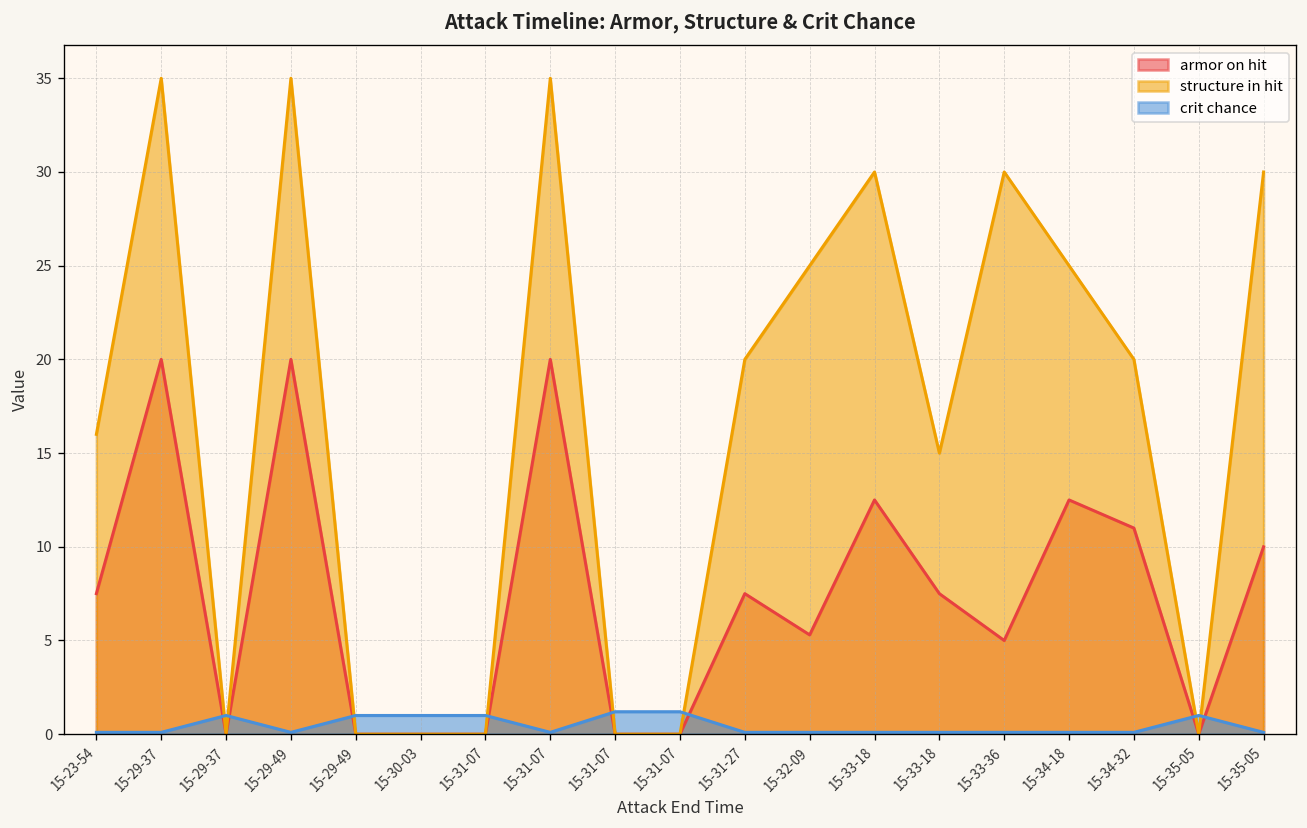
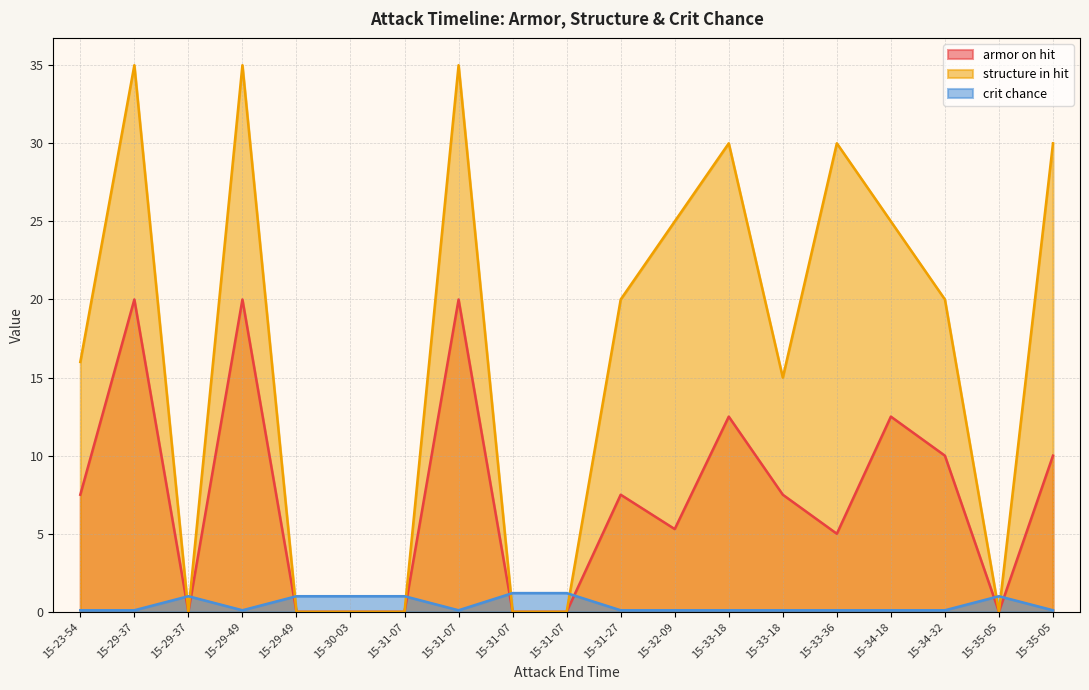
armor on hit, 15-34-32: 11 -> 10
